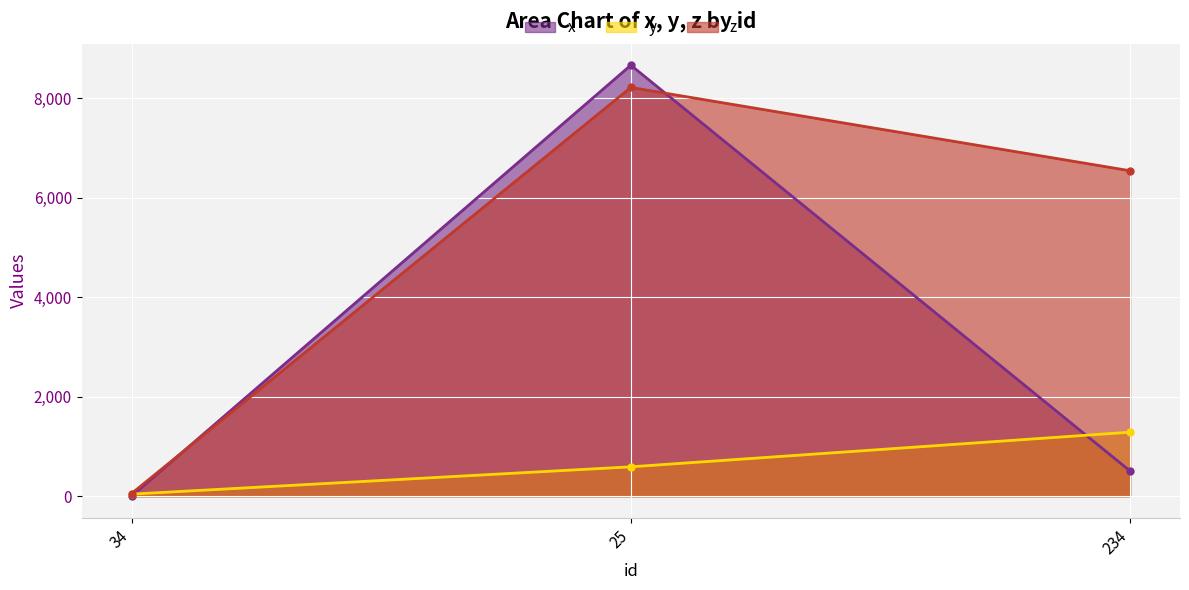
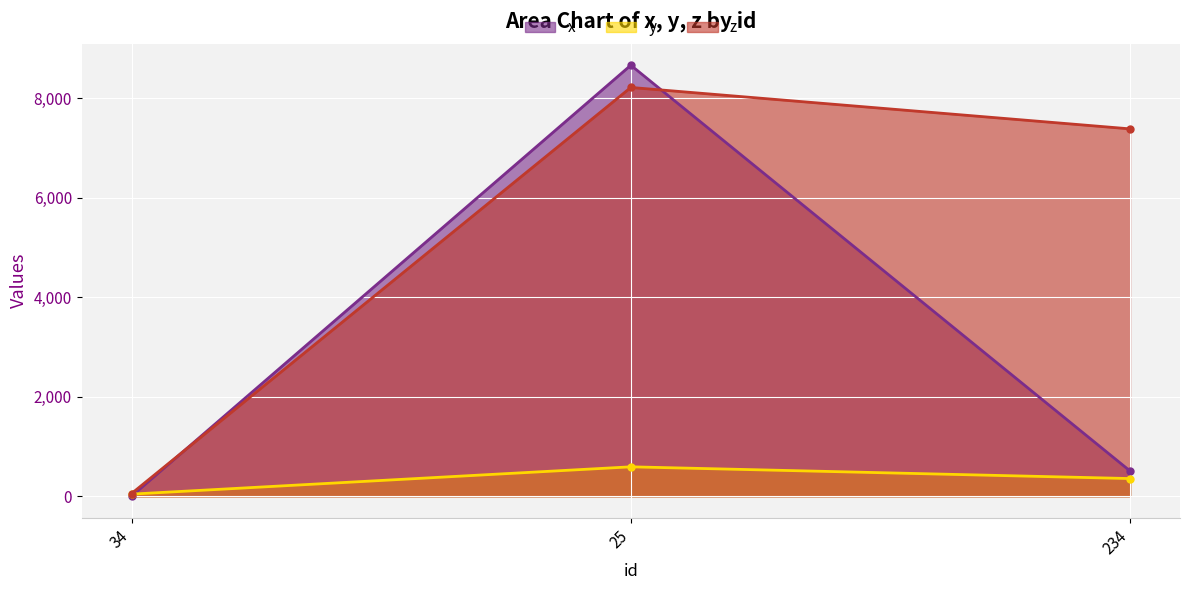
y, 234: 1,300 -> 400
z, 234: 6,500 -> 7,400
